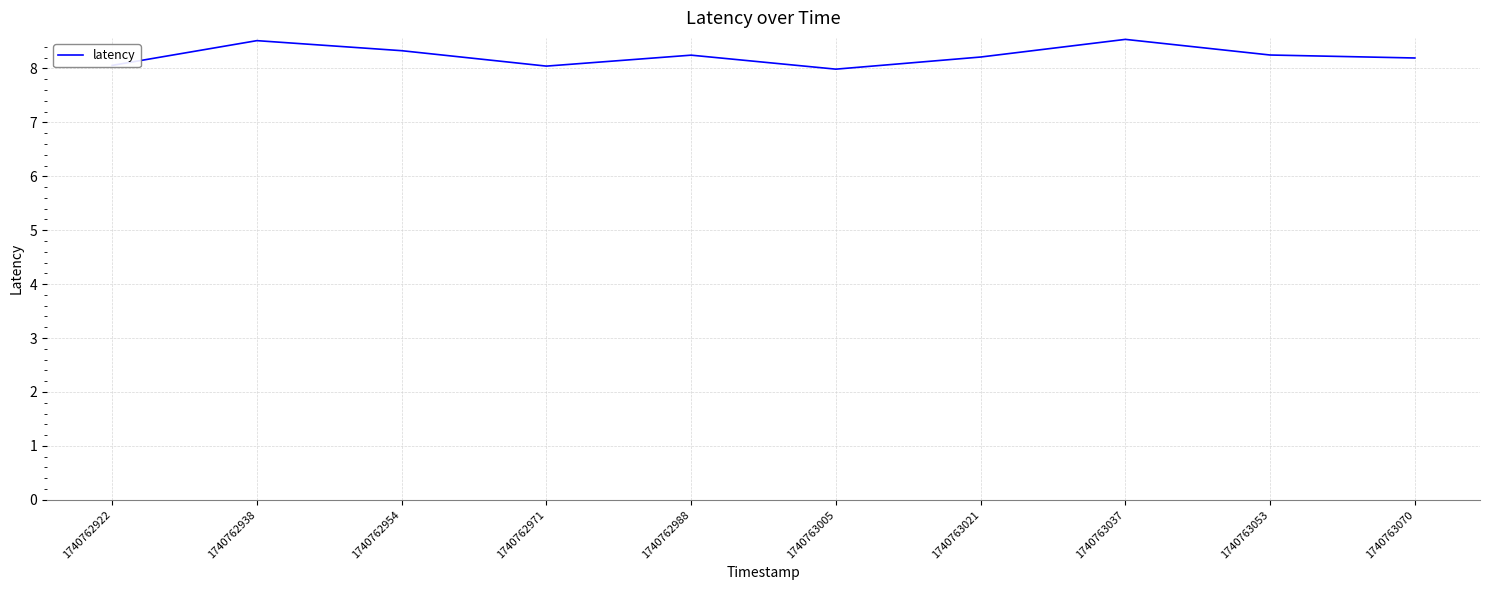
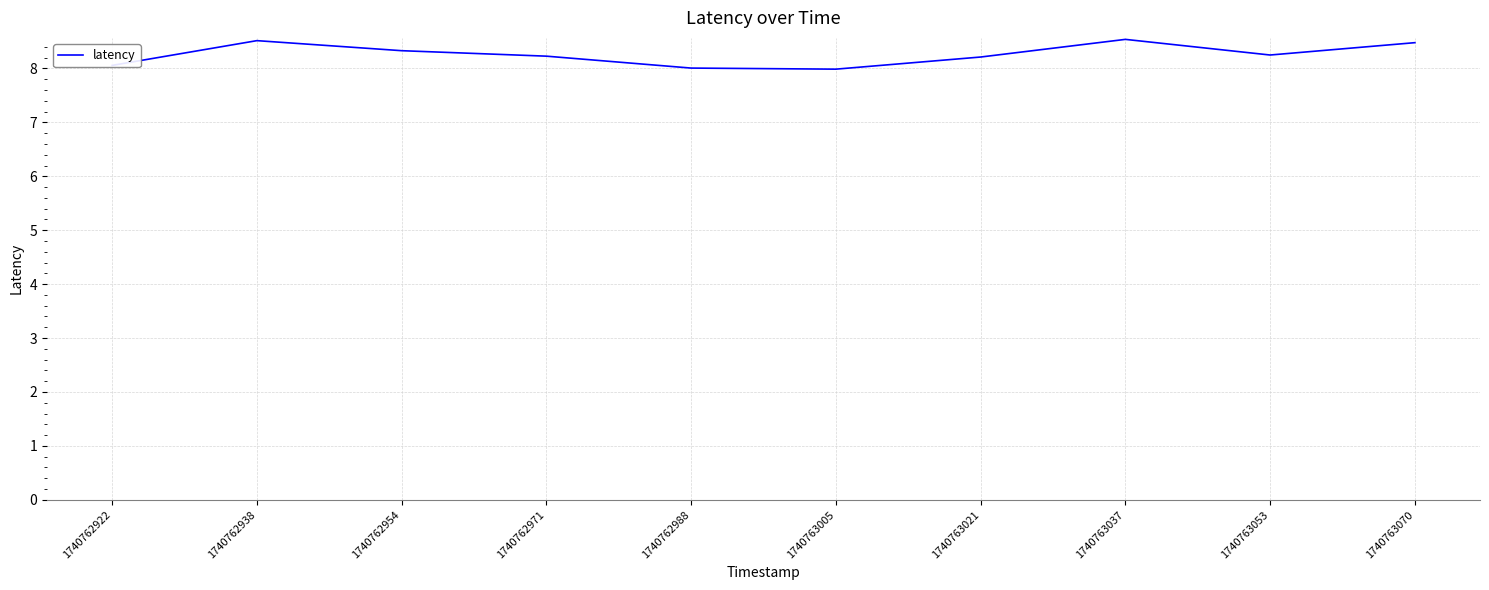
1740762971: 8.0 -> 8.2
1740762988: 8.2 -> 8.0
1740763070: 8.2 -> 8.5
